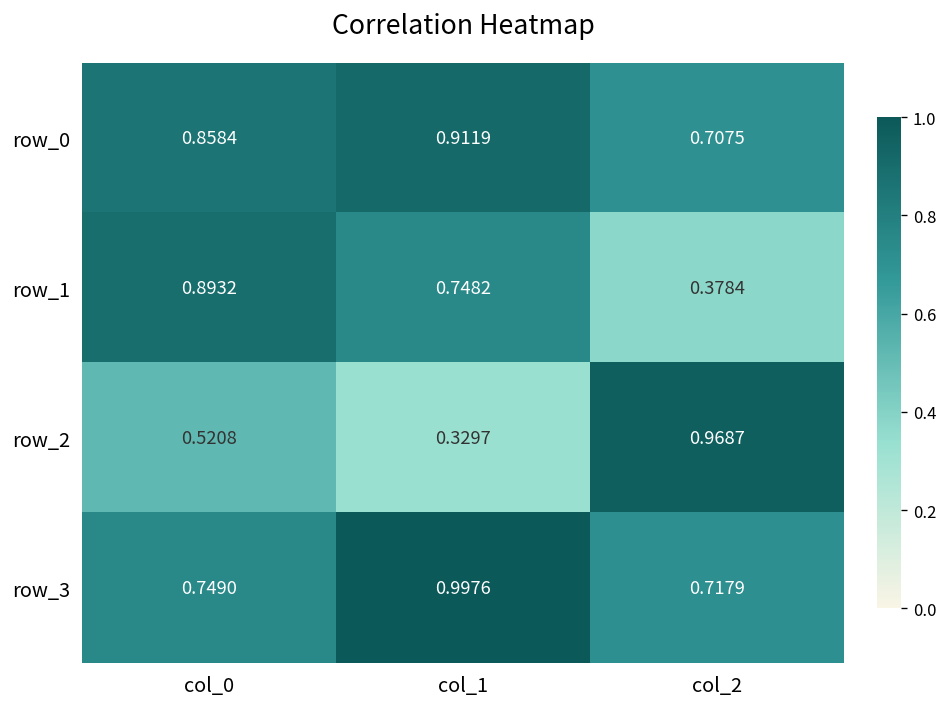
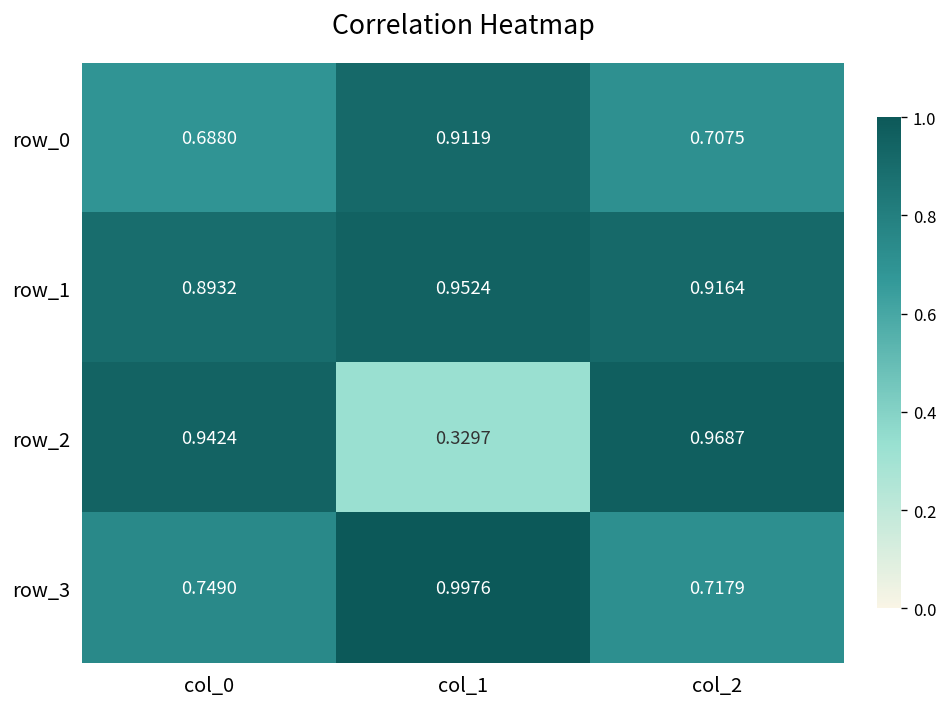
row_0, col_0: 0.8584 -> 0.6880
row_1, col_1: 0.7482 -> 0.9524
row_1, col_2: 0.3784 -> 0.9164
row_2, col_0: 0.5208 -> 0.9424
